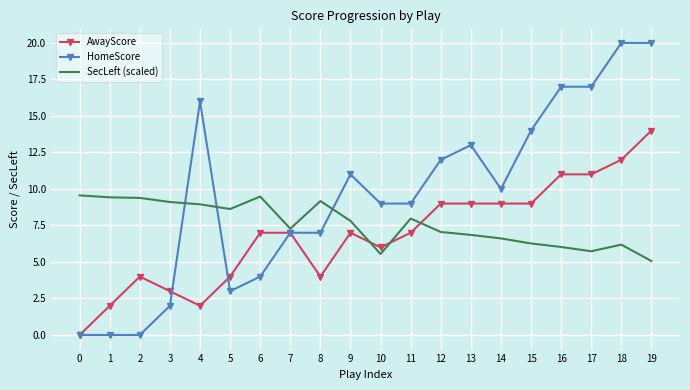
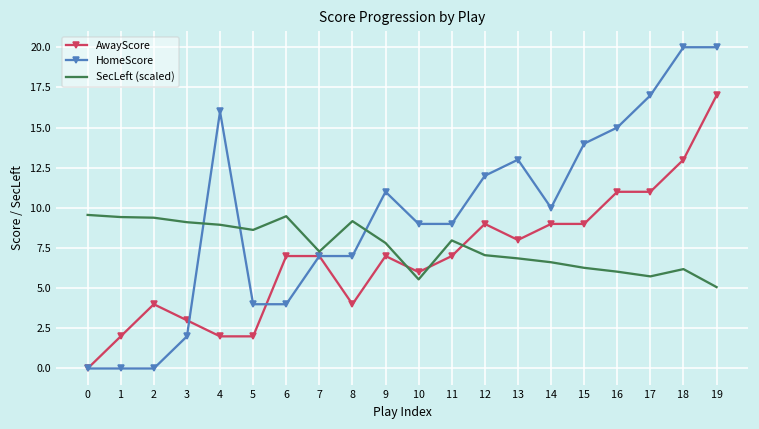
AwayScore, 5: 4 -> 2
HomeScore, 5: 3 -> 4
AwayScore, 13: 9 -> 8
HomeScore, 16: 17 -> 15
AwayScore, 18: 12 -> 13
AwayScore, 19: 14 -> 17
